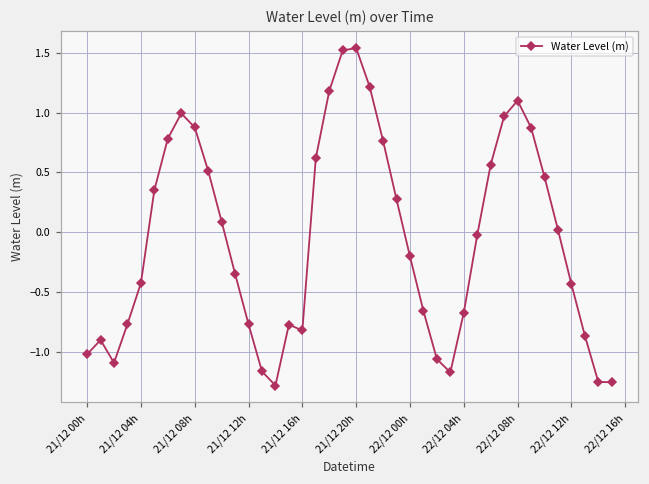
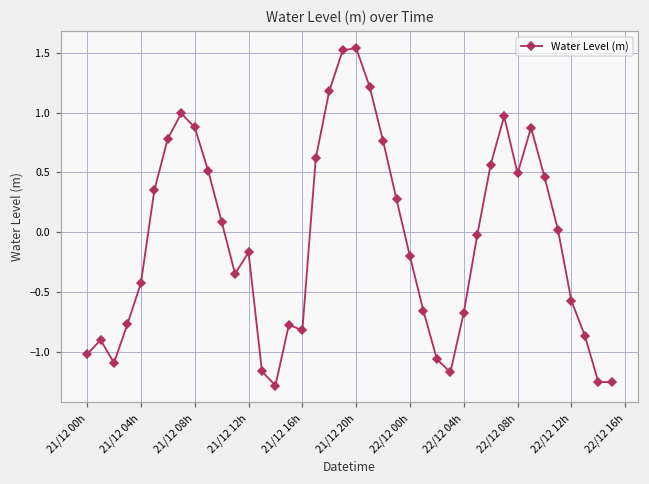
21/12 12h: -0.77 -> -0.17
22/12 08h: 1.10 -> 0.49
22/12 12h: -0.44 -> -0.57
